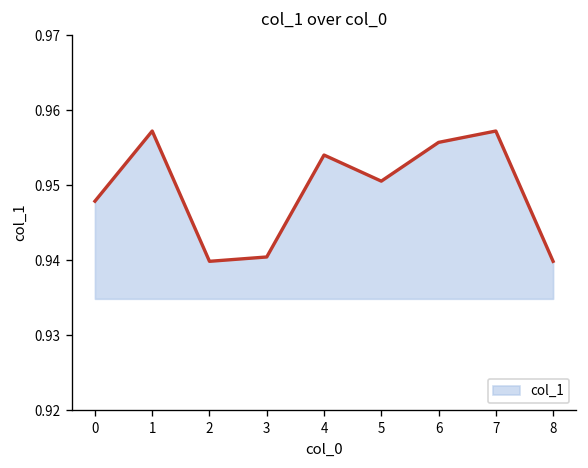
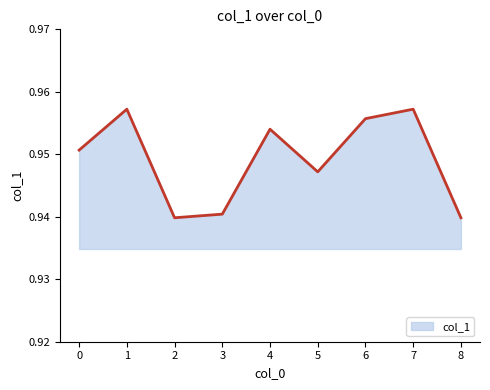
0: 0.948 -> 0.951
5: 0.951 -> 0.947
